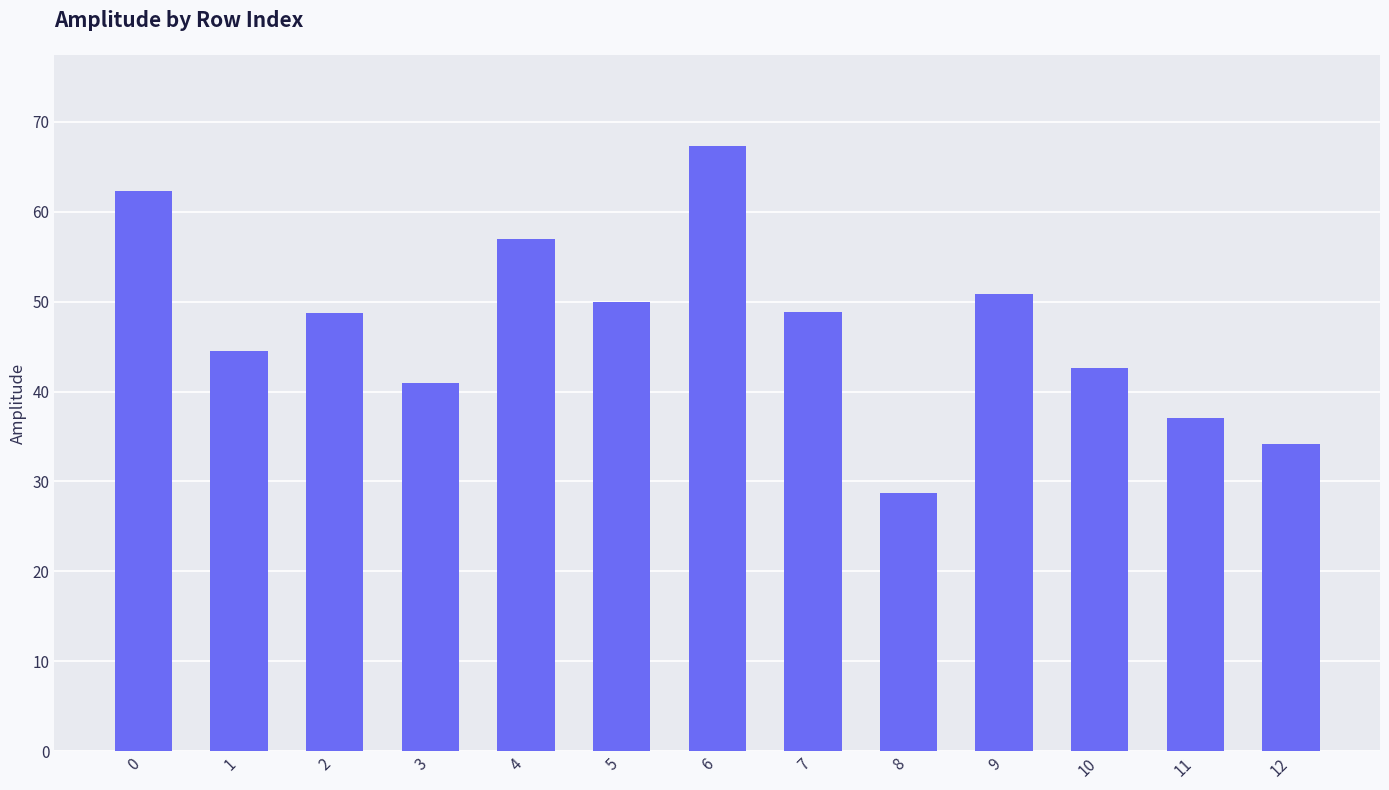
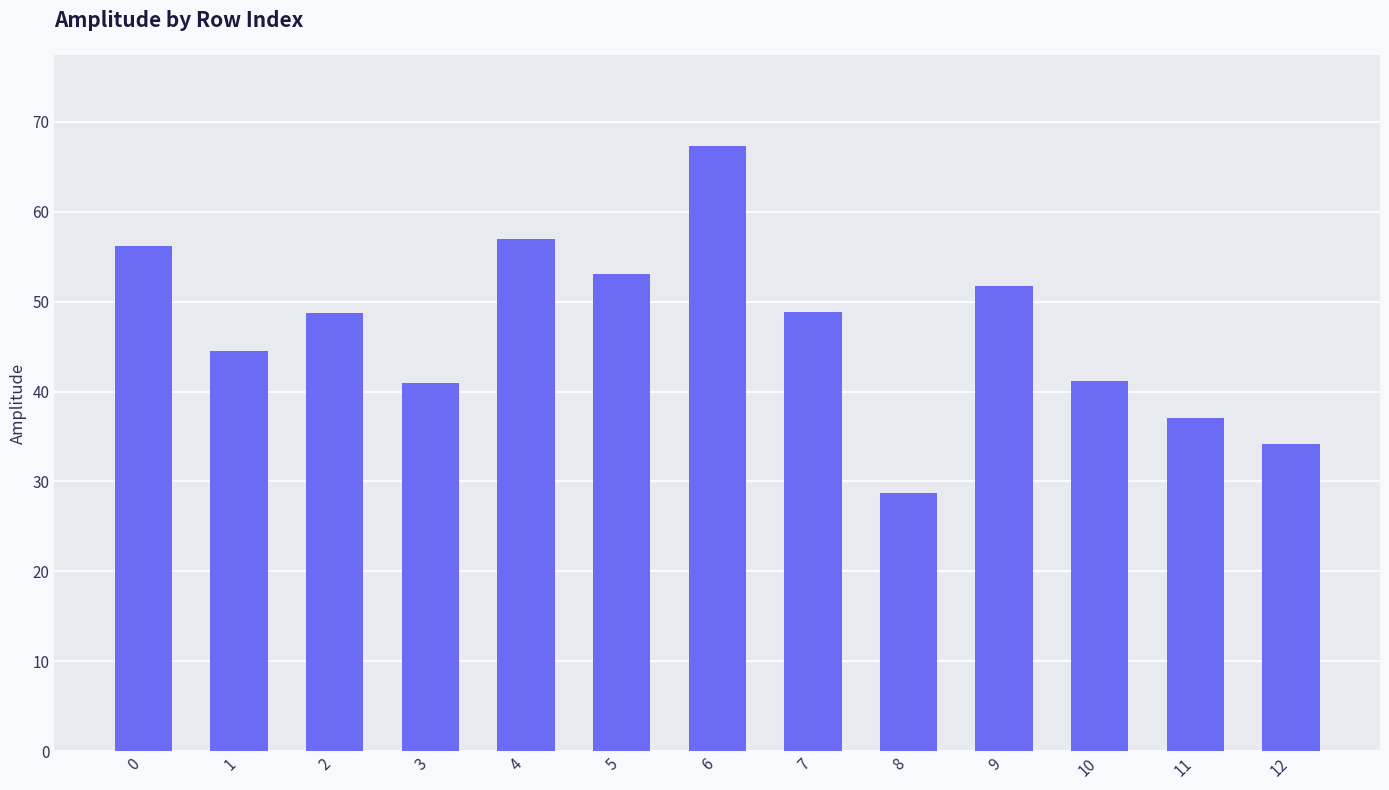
0: 62 -> 56
5: 50 -> 53
9: 51 -> 52
10: 43 -> 41
